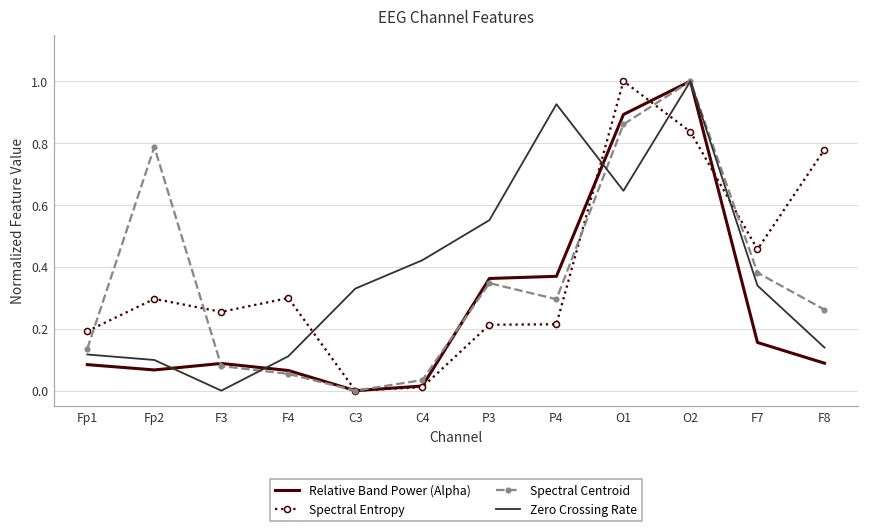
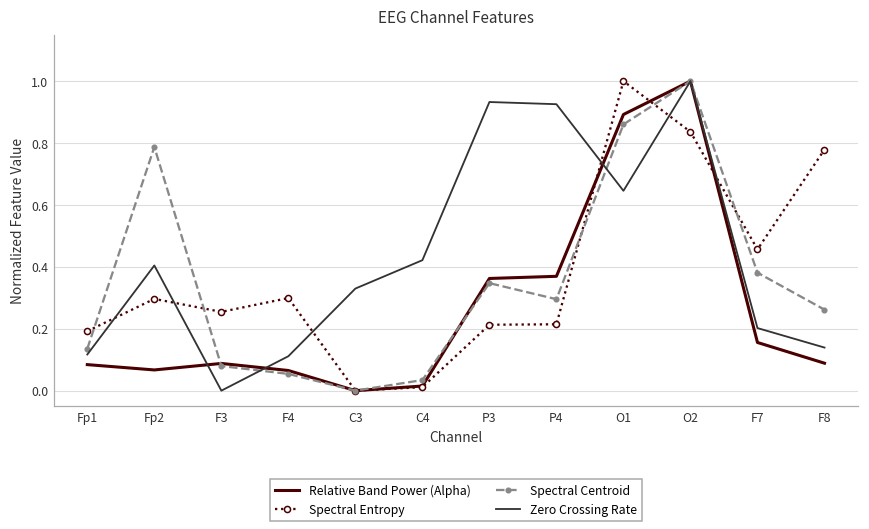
Zero Crossing Rate, Fp2: 0.10 -> 0.40
Zero Crossing Rate, P3: 0.55 -> 0.93
Zero Crossing Rate, F7: 0.34 -> 0.20
